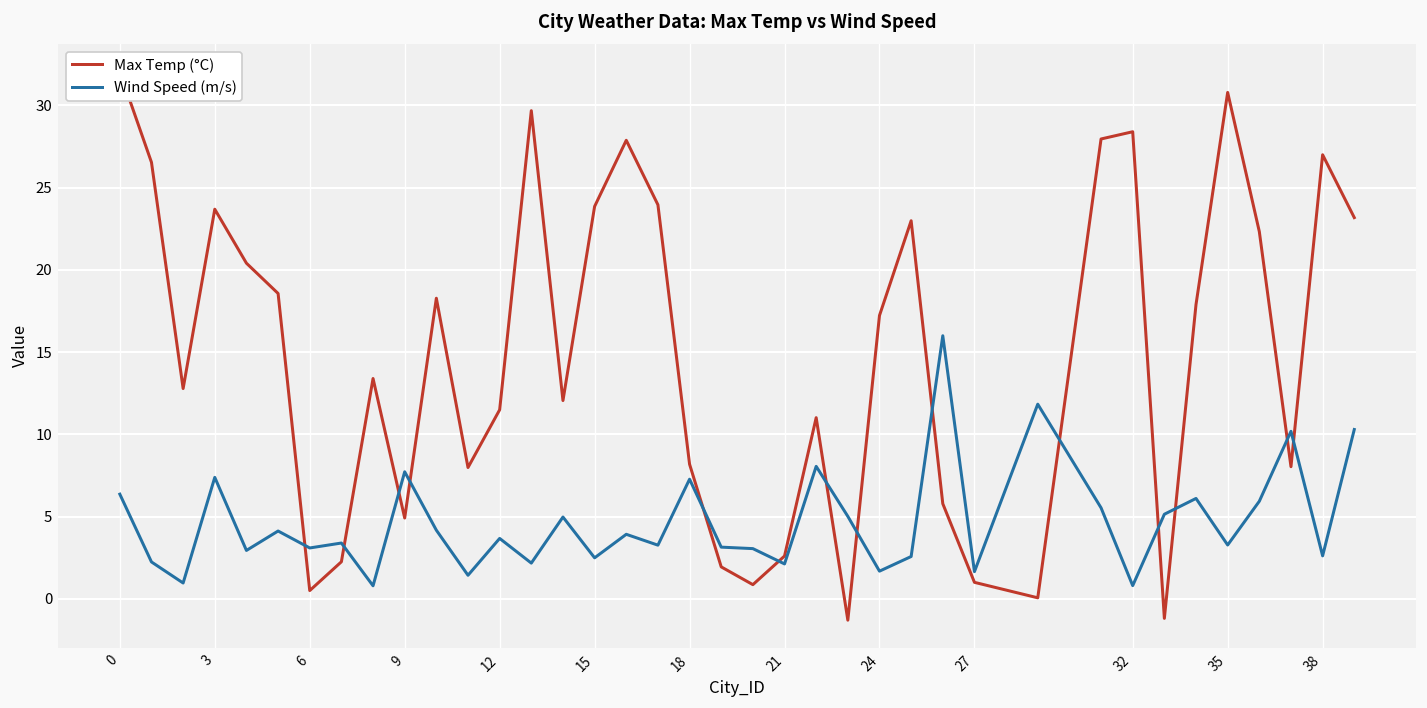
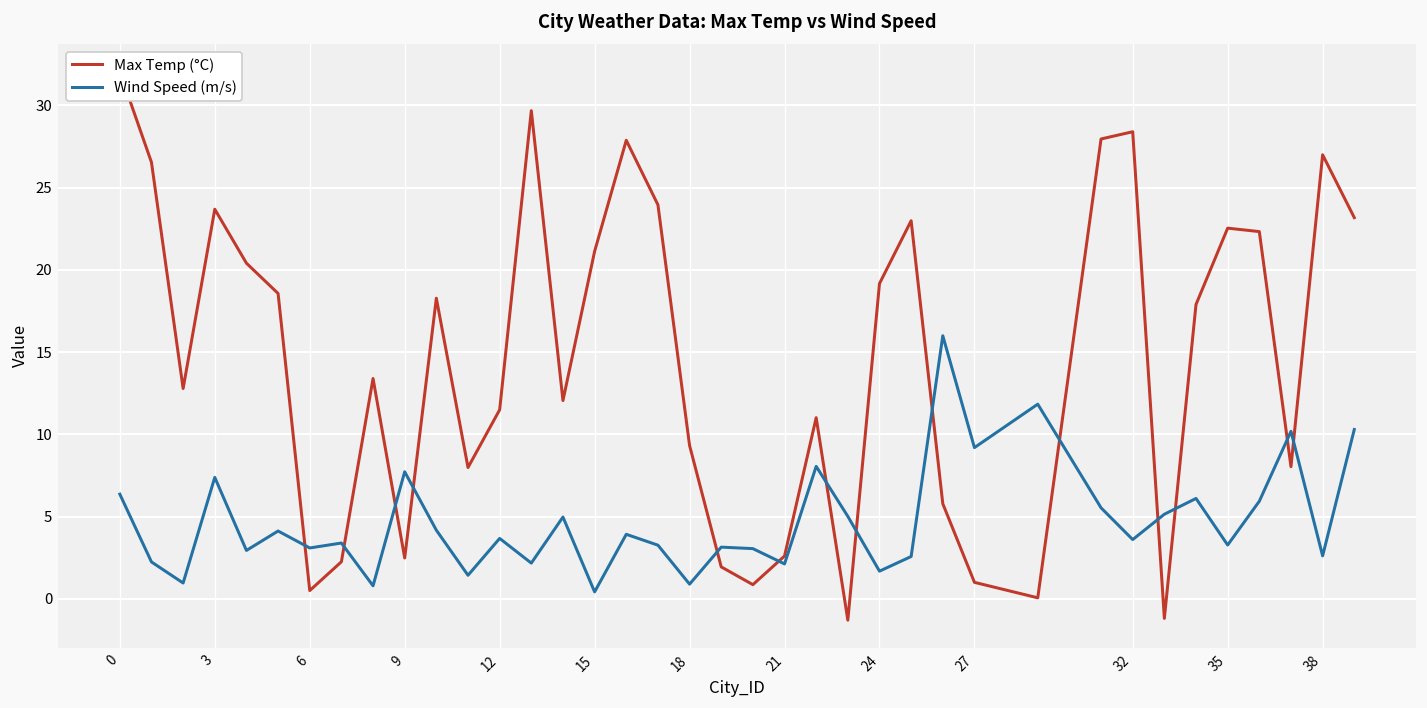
Max Temp (°C), 9: 4.9 -> 2.5
Max Temp (°C), 15: 23.9 -> 21.1
Wind Speed (m/s), 15: 2.5 -> 0.4
Max Temp (°C), 18: 8.2 -> 9.3
Wind Speed (m/s), 18: 7.3 -> 0.9
Max Temp (°C), 24: 17.2 -> 19.2
Wind Speed (m/s), 27: 1.7 -> 9.2
Wind Speed (m/s), 32: 0.8 -> 3.6
Max Temp (°C), 35: 30.8 -> 22.5
